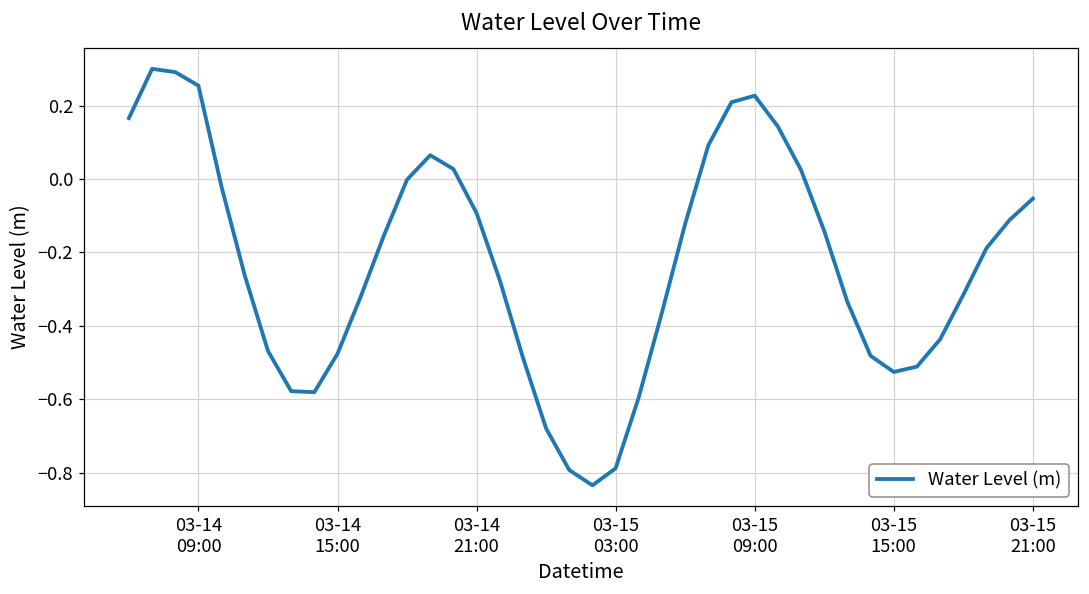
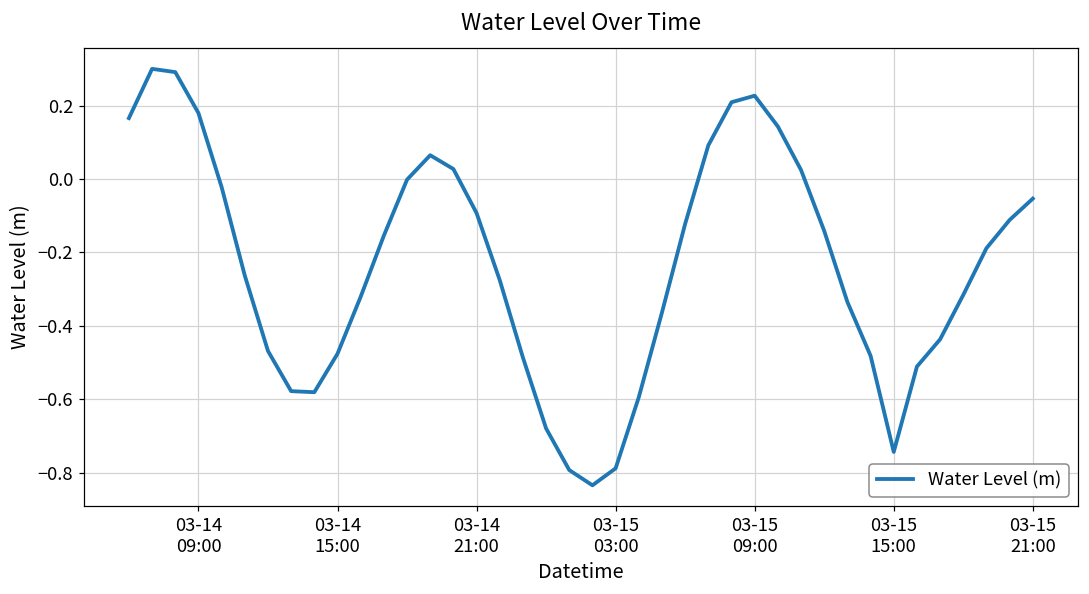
03-14 09:00: 0.25 -> 0.18
03-15 15:00: -0.53 -> -0.74
